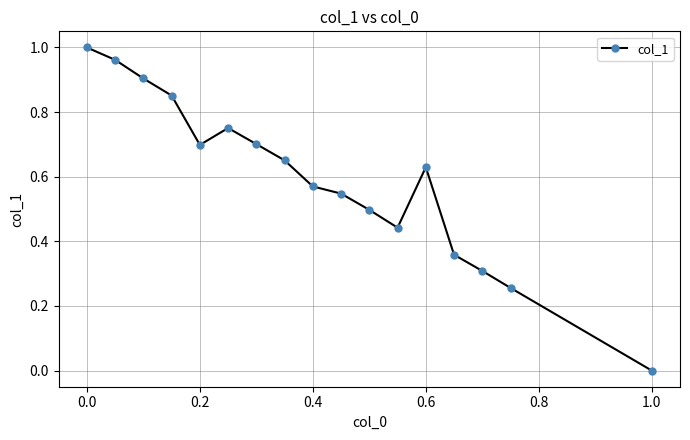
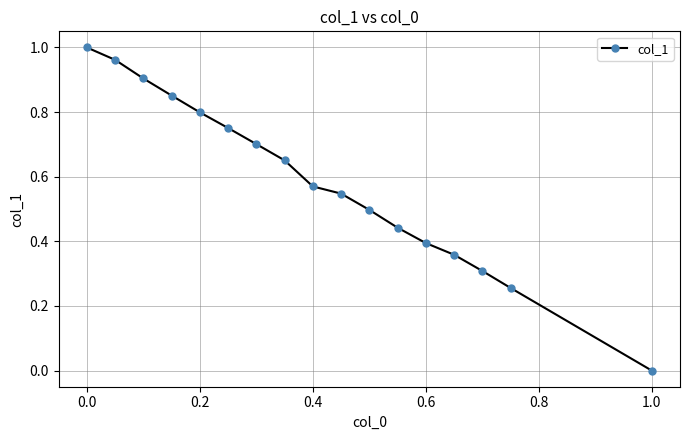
0.2: 0.70 -> 0.80
0.6: 0.63 -> 0.39
